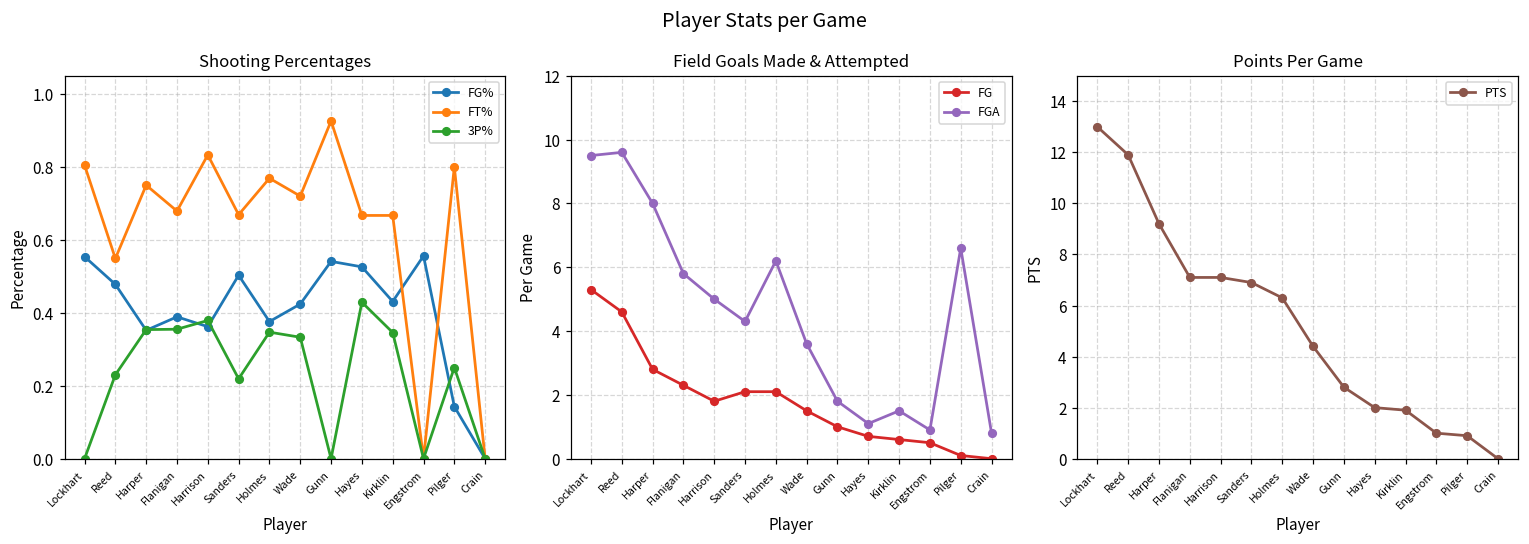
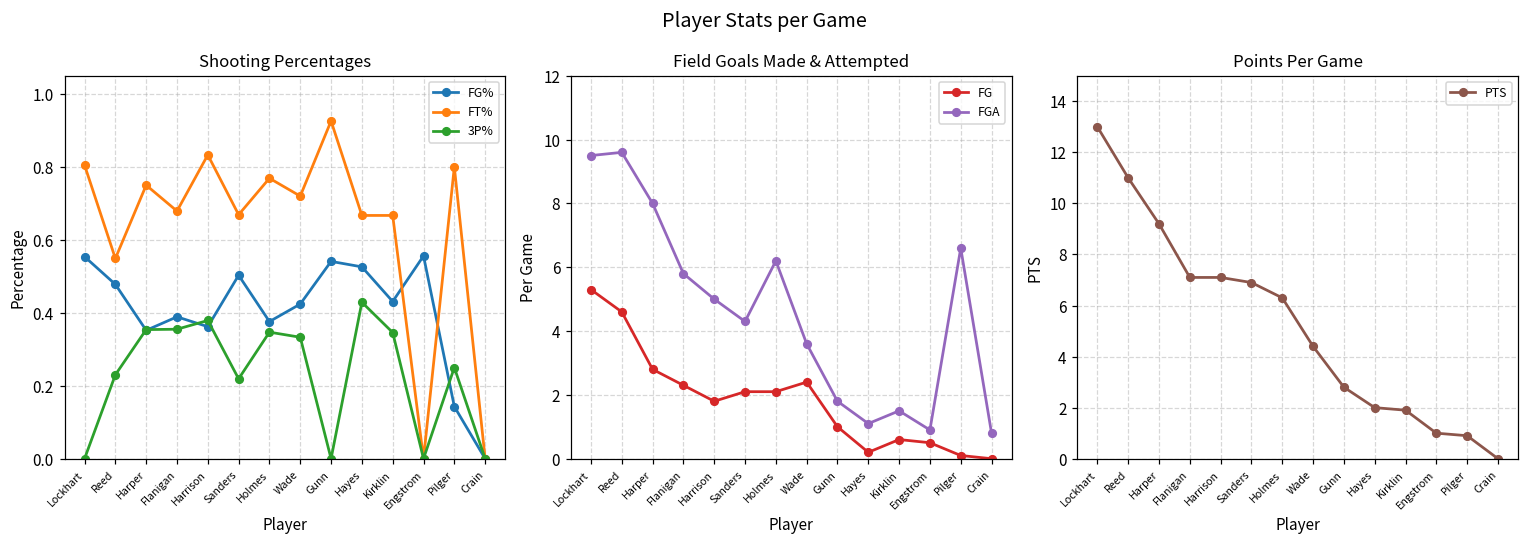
Field Goals Made & Attempted, FG, Wade: 1.5 -> 2.4
Field Goals Made & Attempted, FG, Hayes: 0.7 -> 0.2
Points Per Game, Reed: 11.9 -> 11.0
